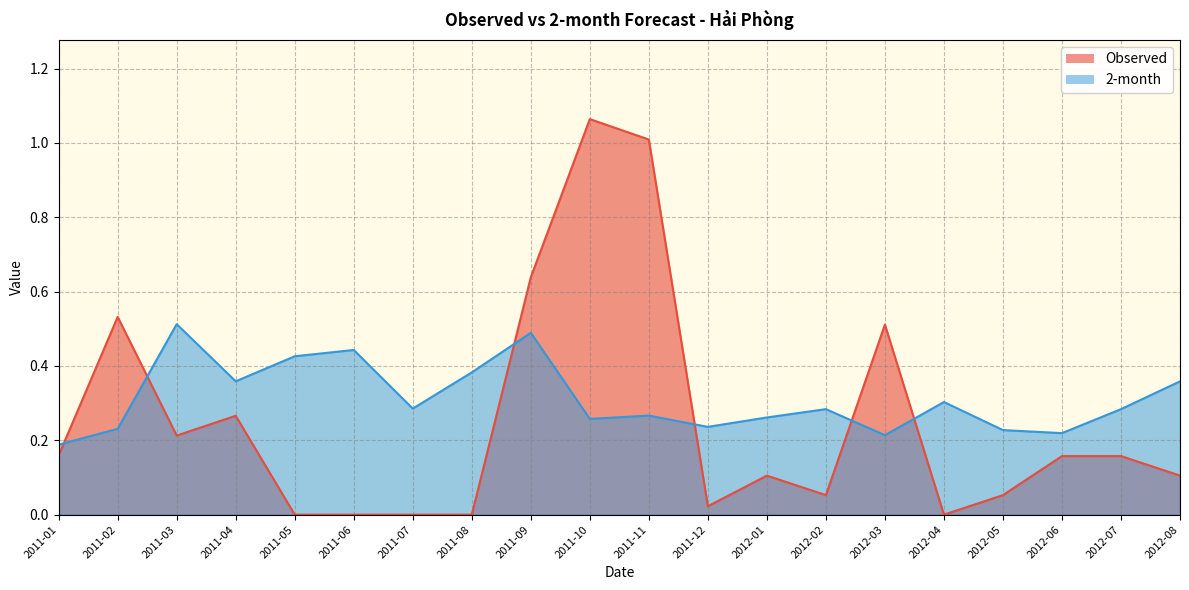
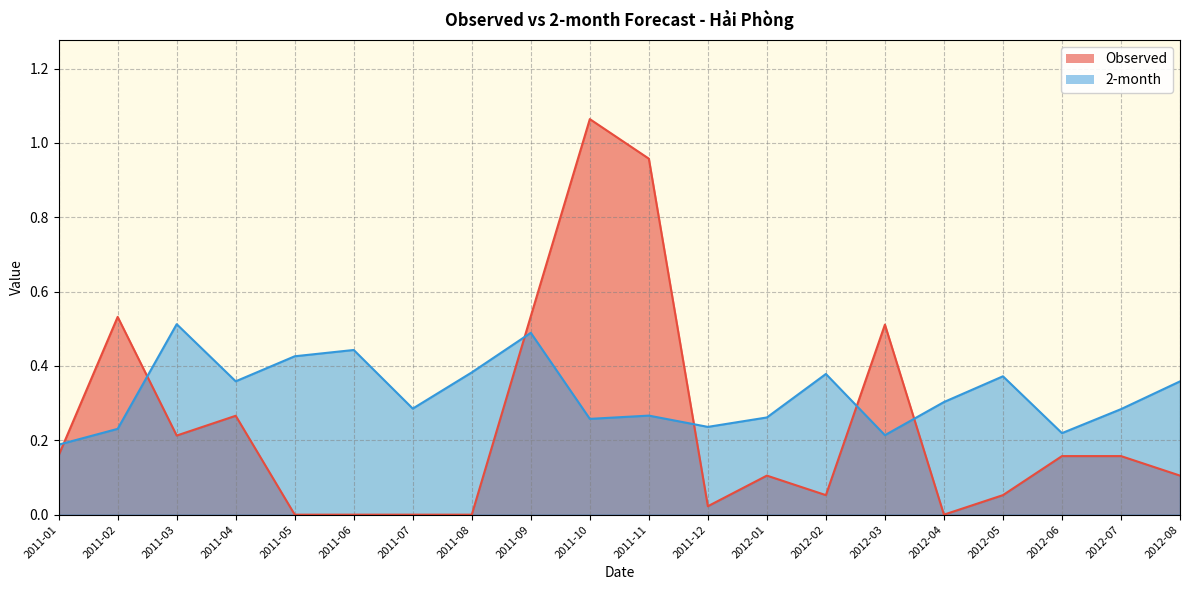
Observed, 2011-09: 0.64 -> 0.53
Observed, 2011-11: 1.01 -> 0.96
2-month, 2012-02: 0.28 -> 0.38
2-month, 2012-05: 0.23 -> 0.37
